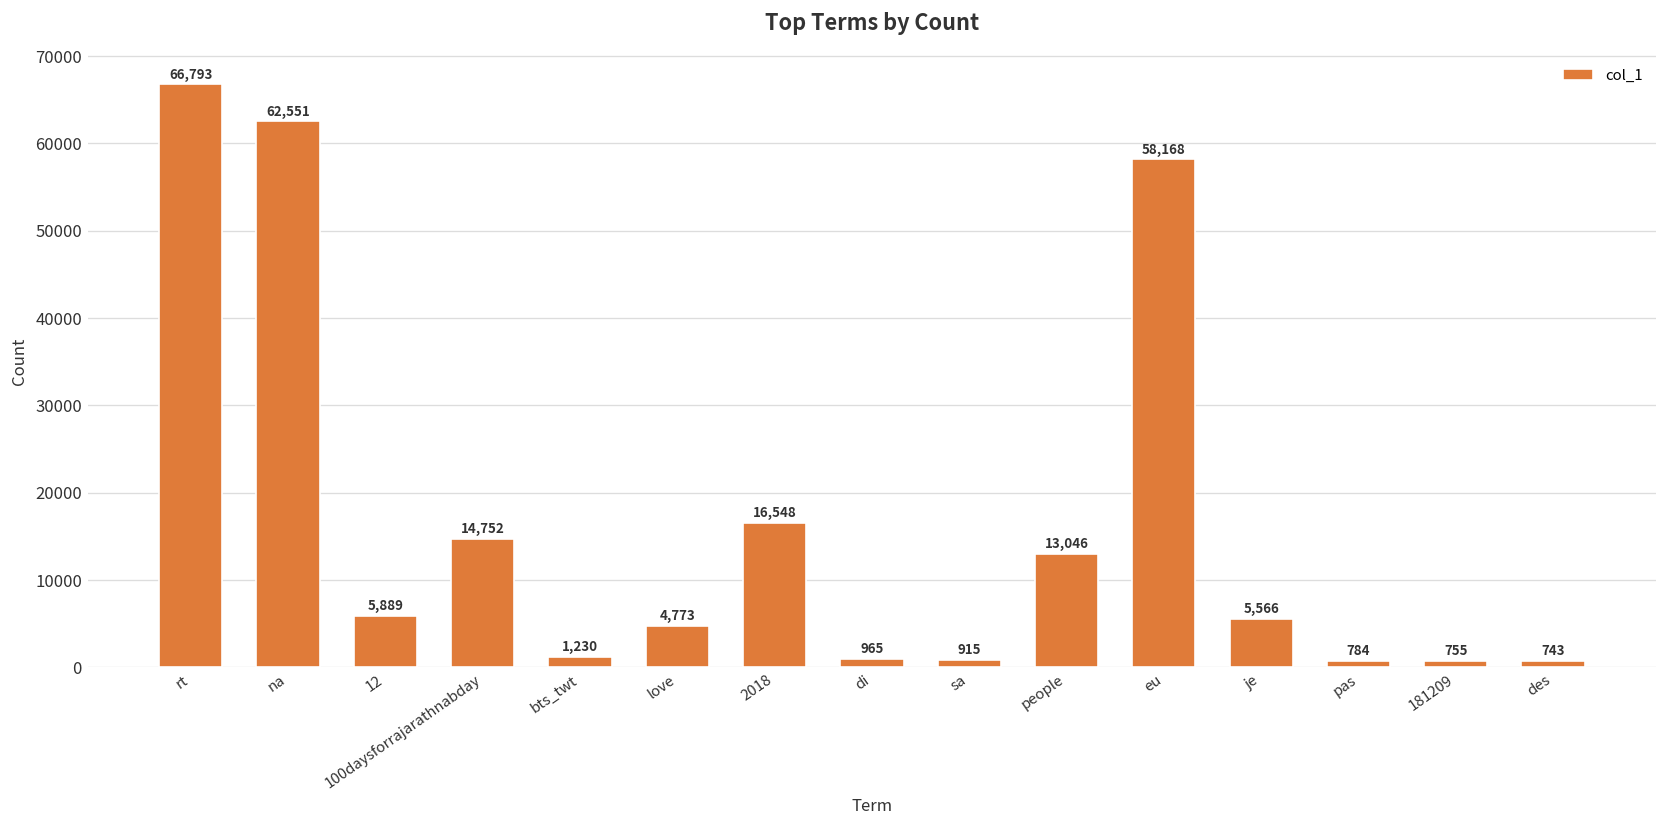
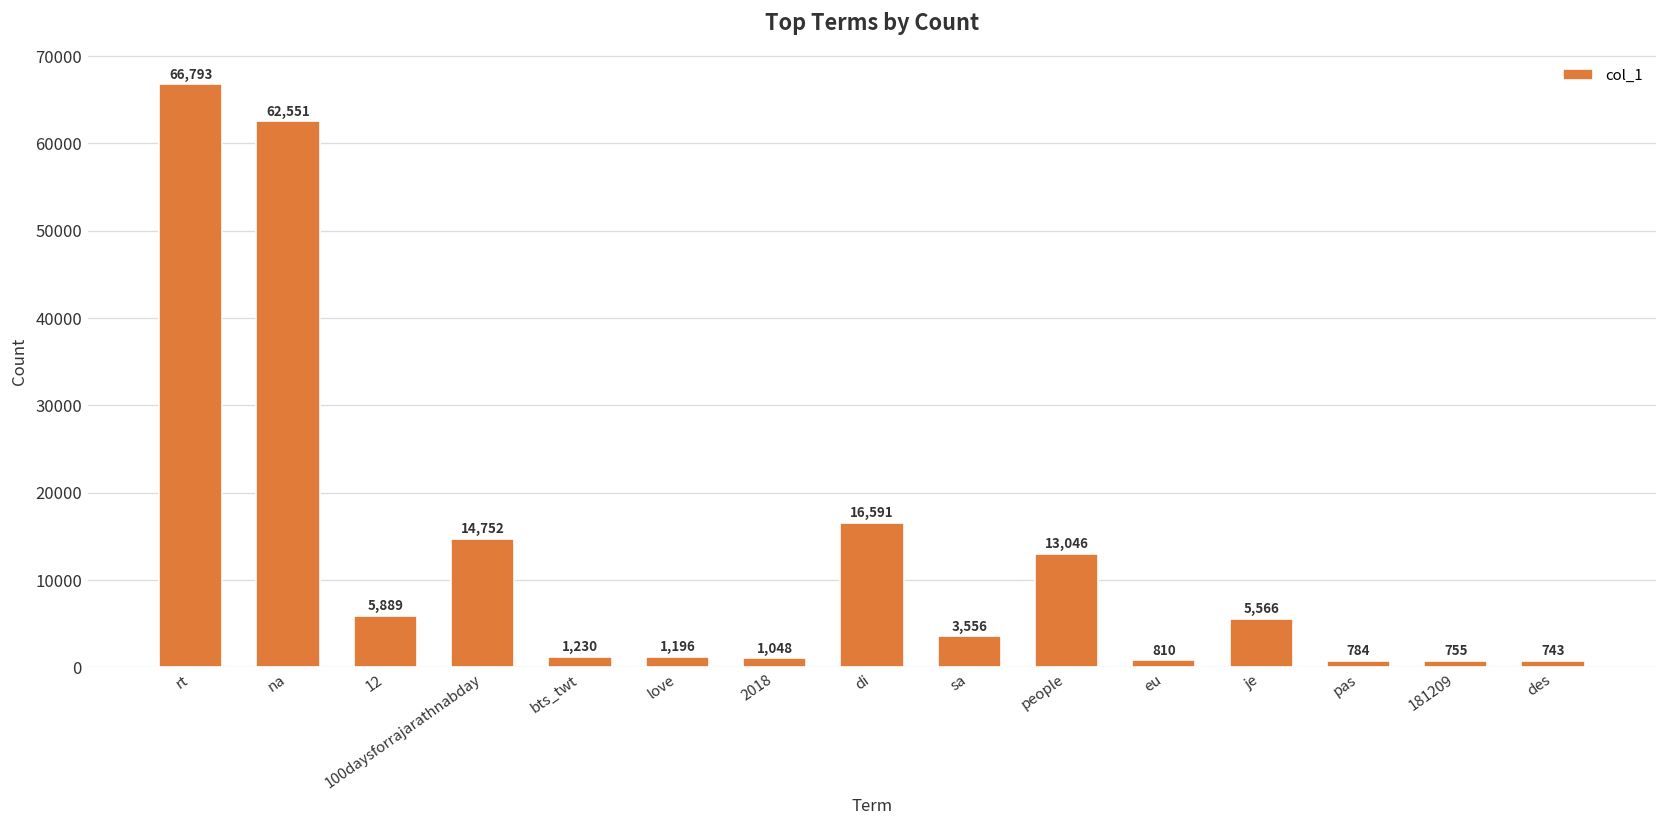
love: 4,773 -> 1,196
2018: 16,548 -> 1,048
di: 965 -> 16,591
sa: 915 -> 3,556
eu: 58,168 -> 810
